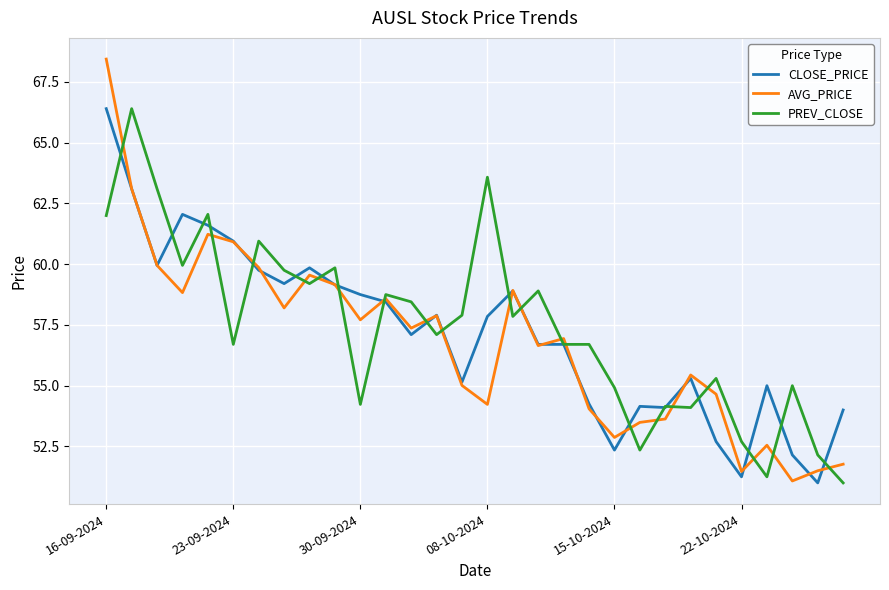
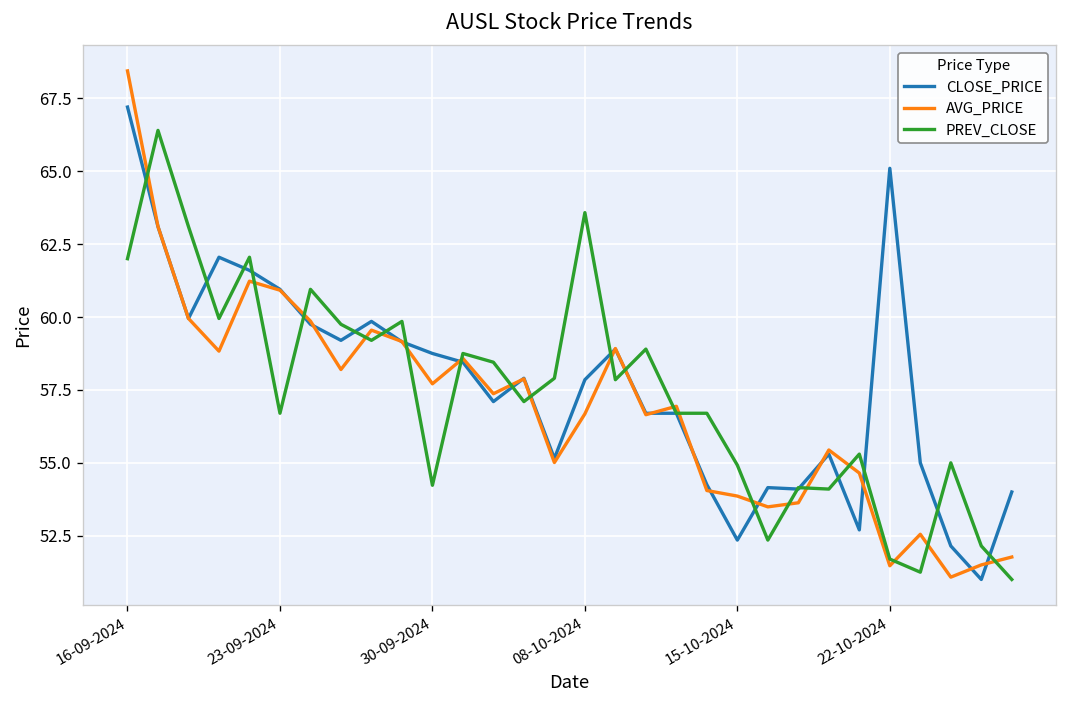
CLOSE_PRICE, 16-09-2024: 66.4 -> 67.2
AVG_PRICE, 08-10-2024: 54.2 -> 56.7
AVG_PRICE, 15-10-2024: 52.9 -> 53.9
CLOSE_PRICE, 22-10-2024: 51.3 -> 65.1
PREV_CLOSE, 22-10-2024: 52.7 -> 51.7
